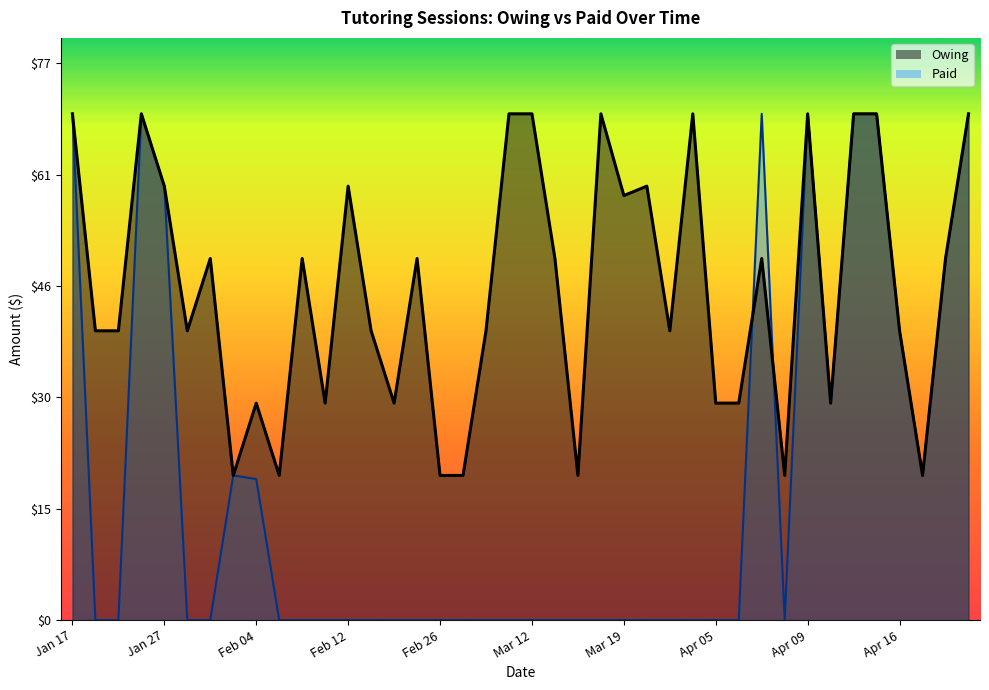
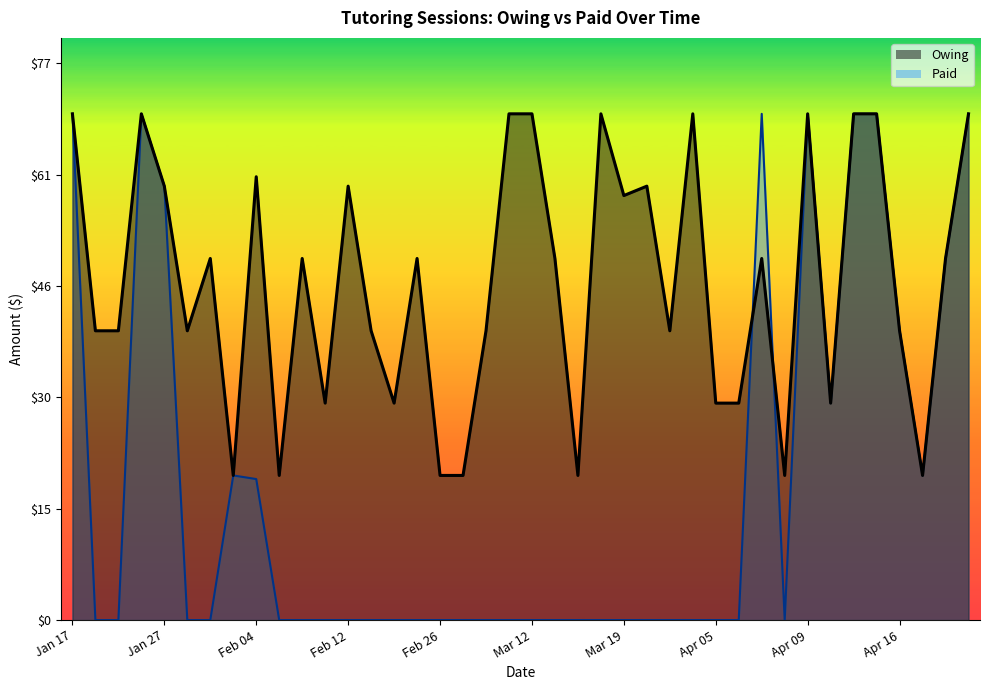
Owing, Feb 04: $30 -> $61
